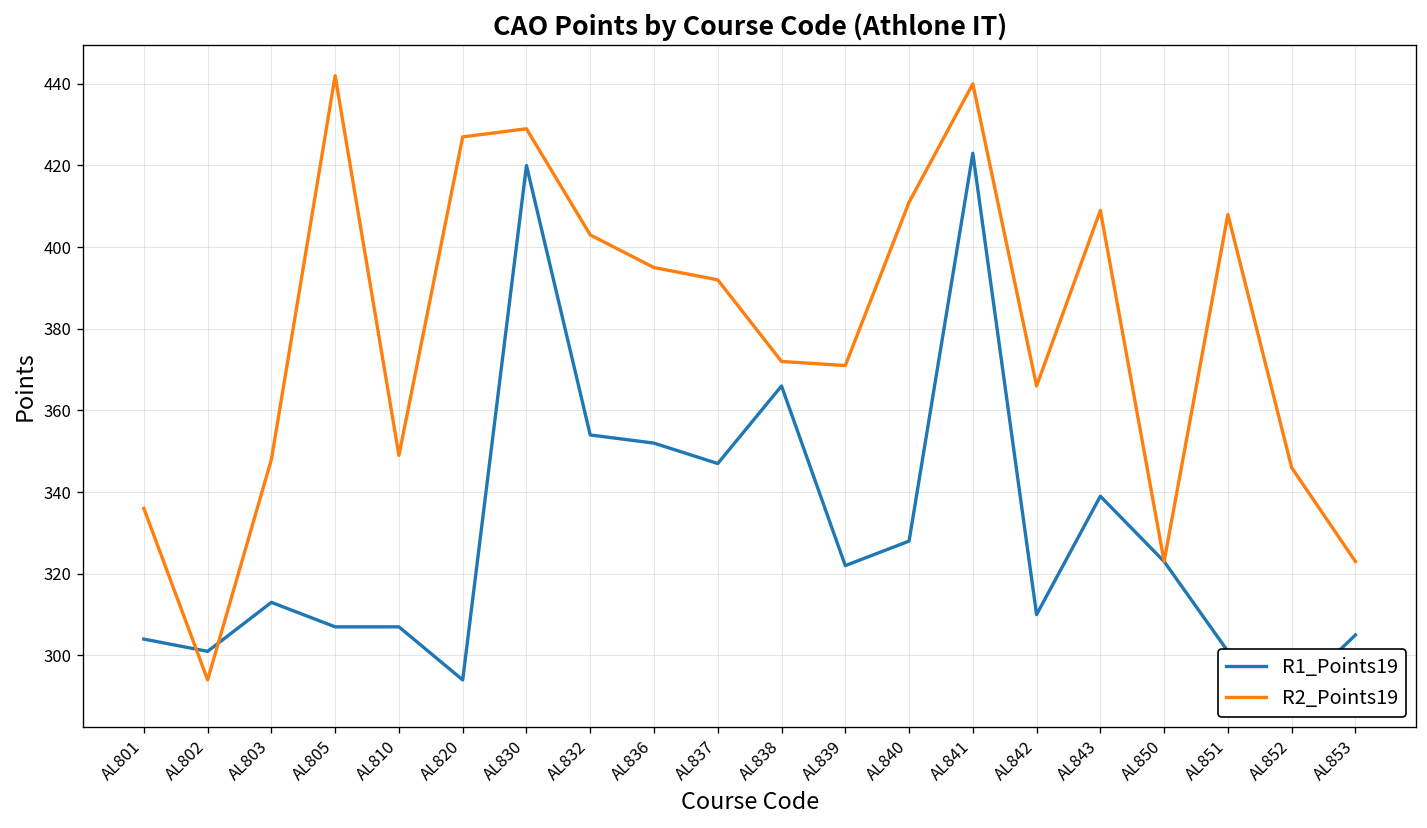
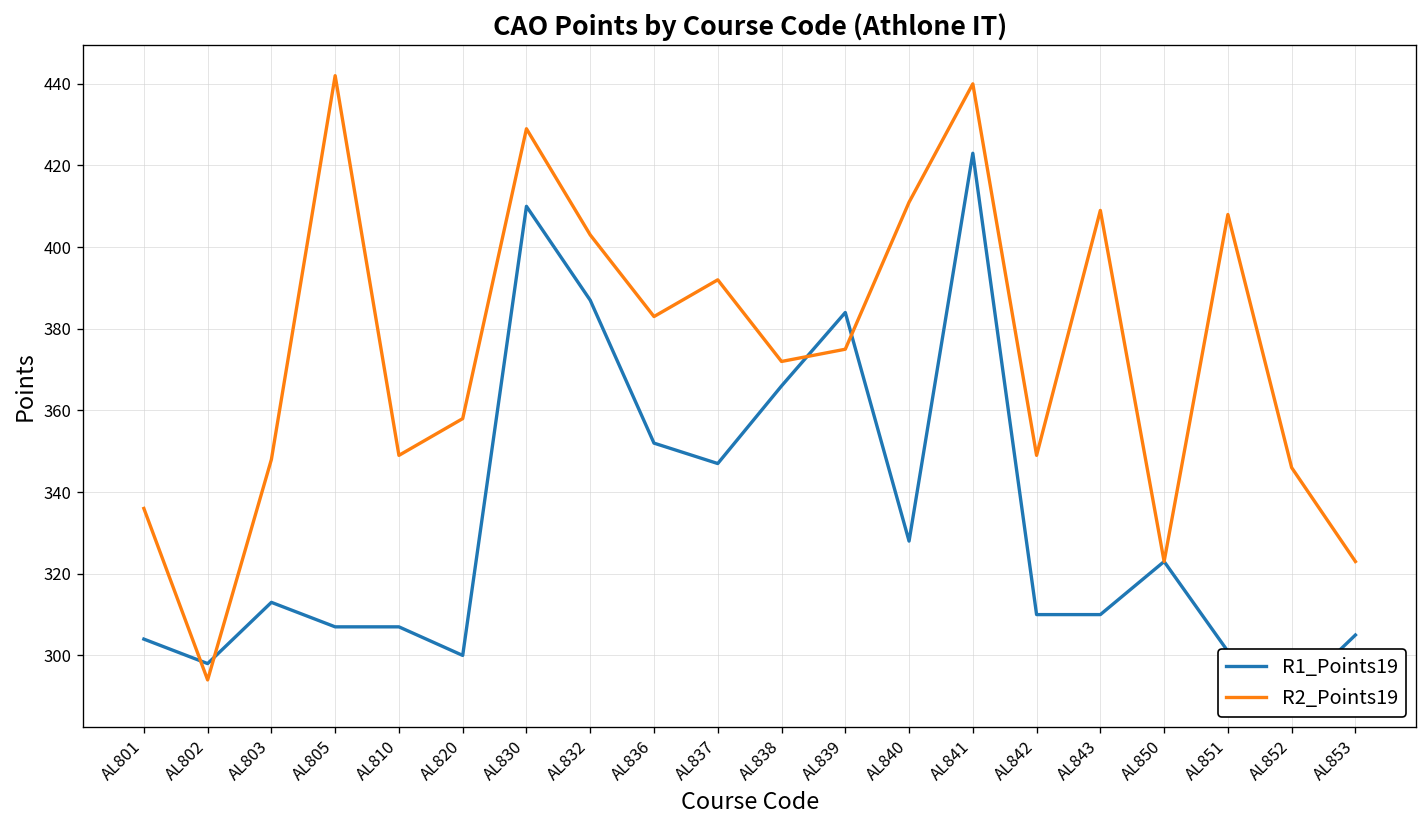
R1_Points19, AL802: 301 -> 298
R1_Points19, AL820: 294 -> 300
R2_Points19, AL820: 427 -> 358
R1_Points19, AL830: 420 -> 410
R1_Points19, AL832: 354 -> 387
R2_Points19, AL836: 395 -> 383
R1_Points19, AL839: 322 -> 384
R2_Points19, AL839: 371 -> 375
R2_Points19, AL842: 366 -> 349
R1_Points19, AL843: 339 -> 310
